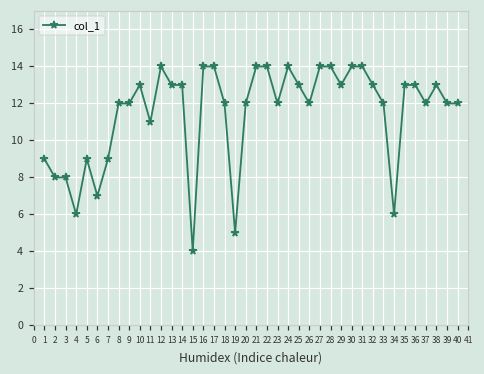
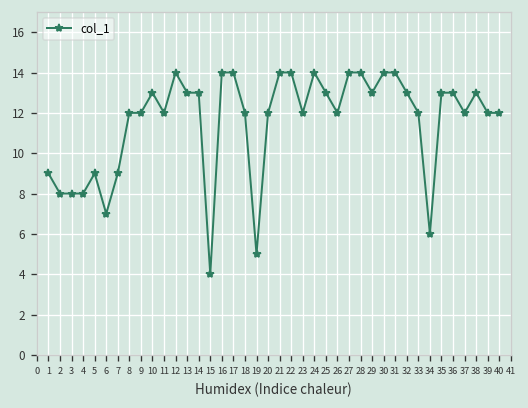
4: 6 -> 8
11: 11 -> 12
